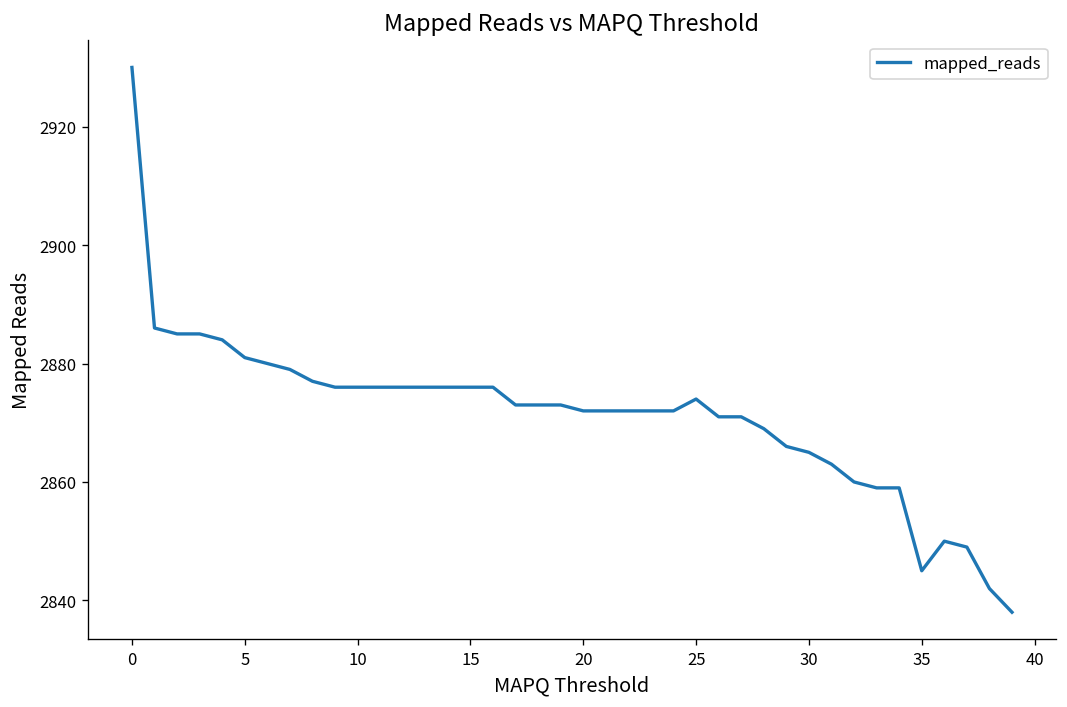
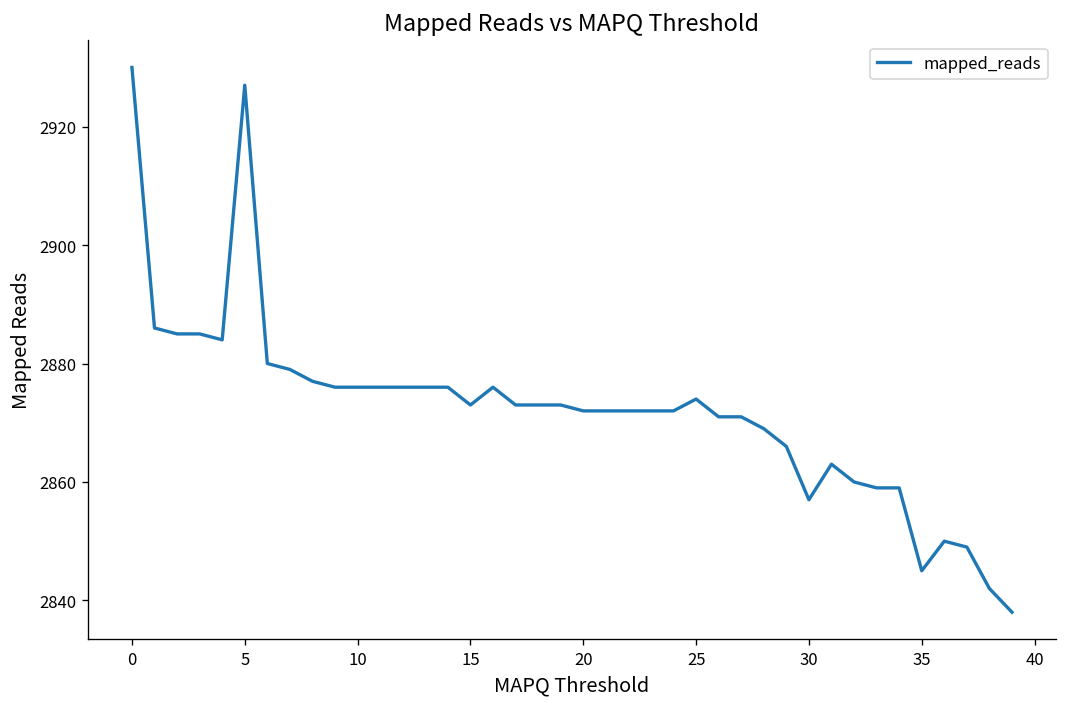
5: 2881 -> 2927
15: 2876 -> 2873
30: 2865 -> 2857
